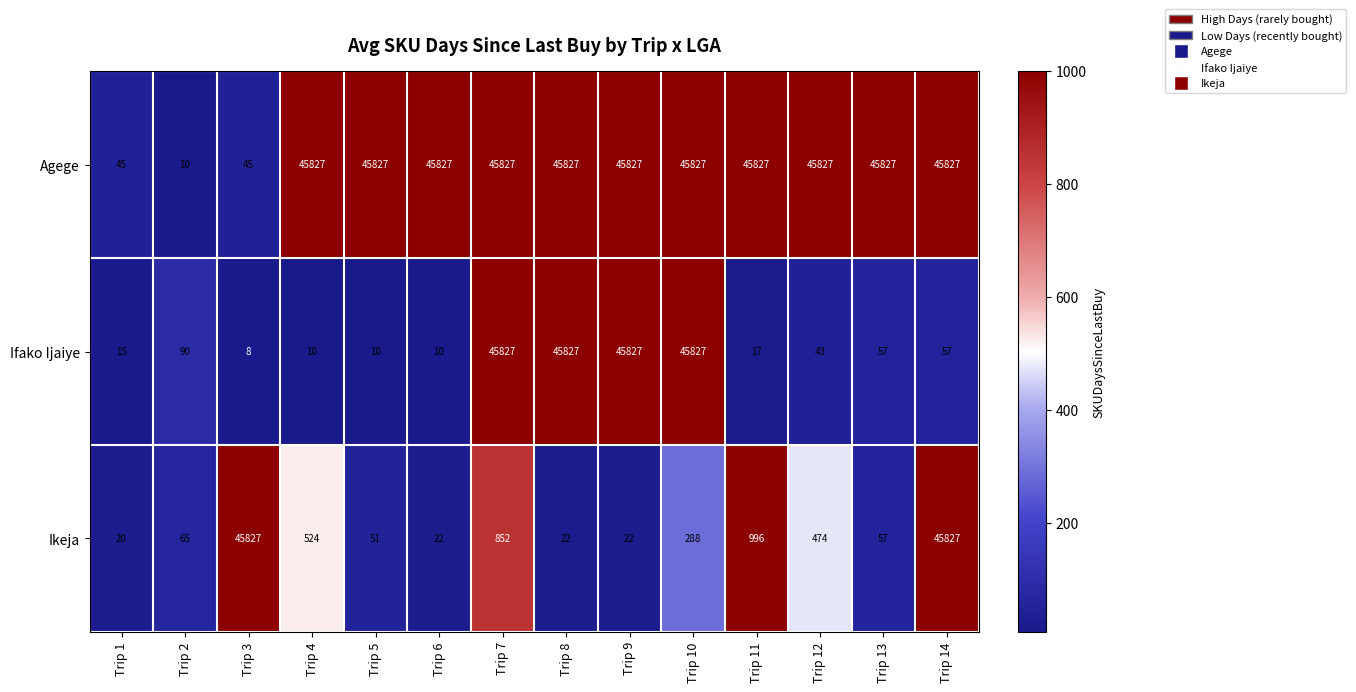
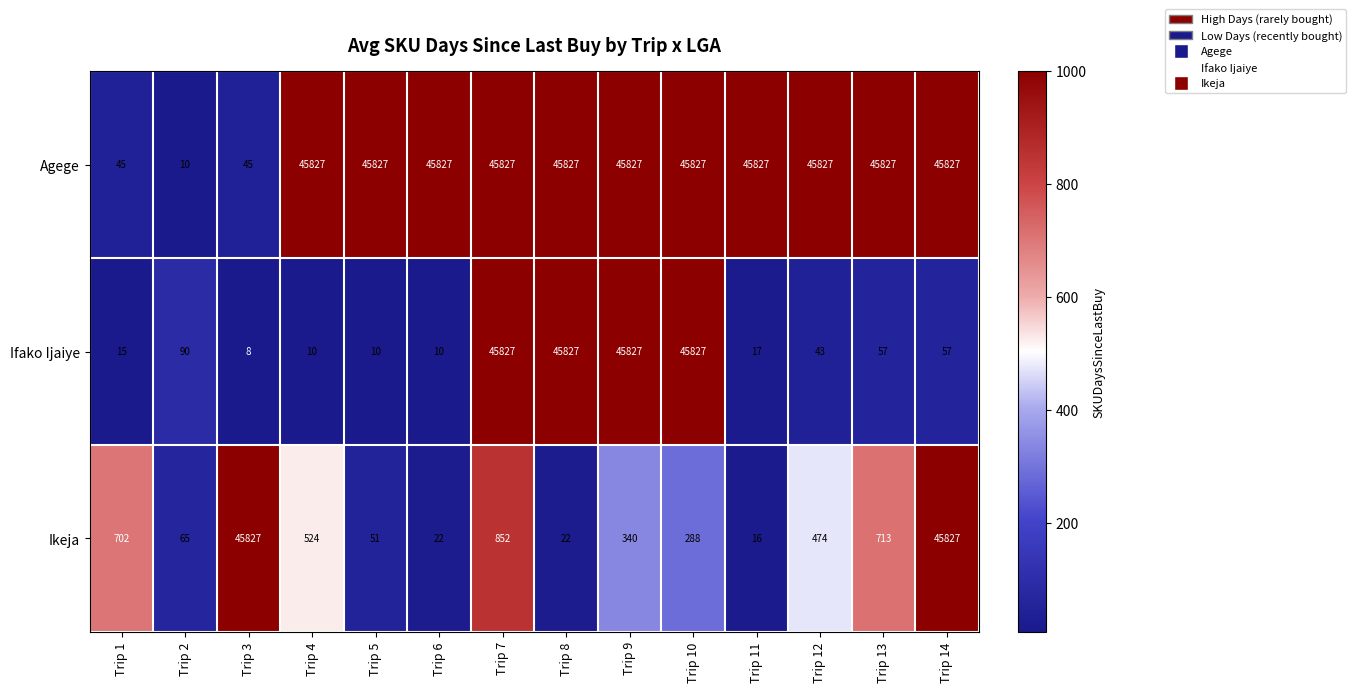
Ikeja, Trip 1: 20 -> 702
Ikeja, Trip 9: 22 -> 340
Ikeja, Trip 11: 996 -> 16
Ikeja, Trip 13: 57 -> 713
